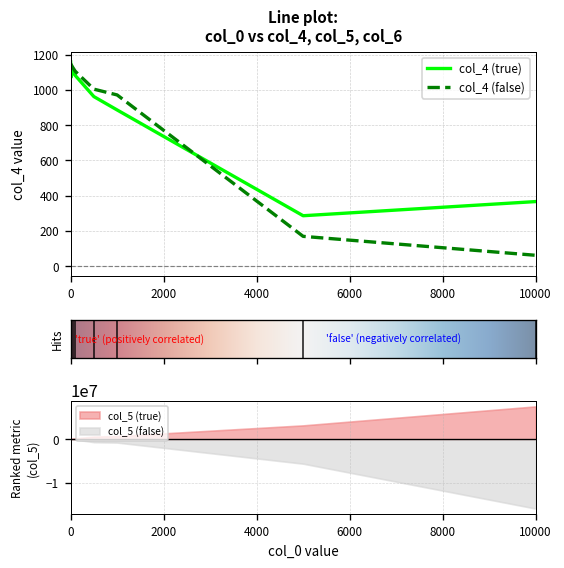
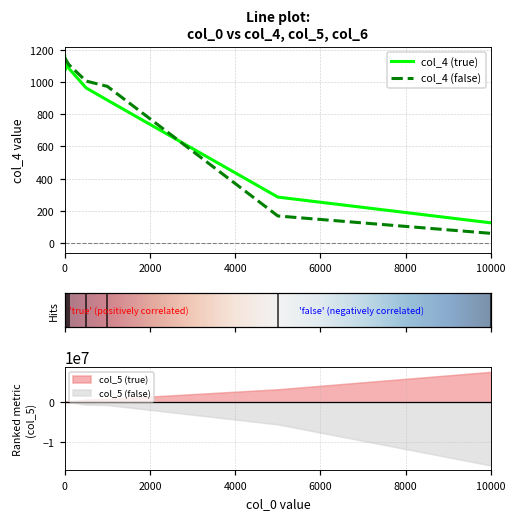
Line plot: col_0 vs col_4, col_5, col_6, col_4 (true), 10000: 370 -> 130
